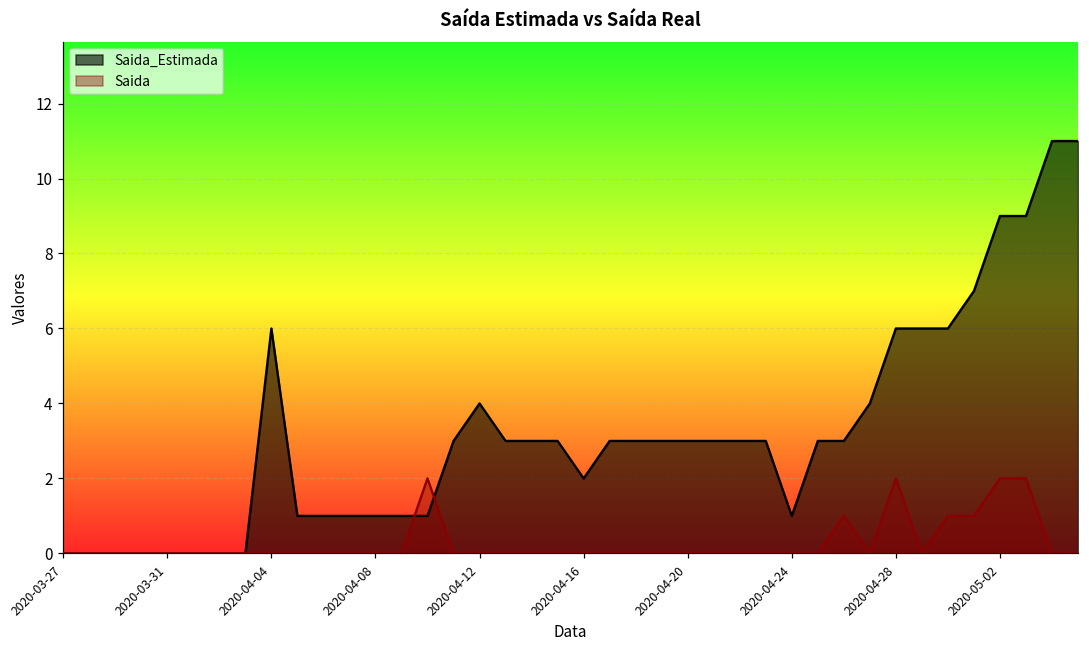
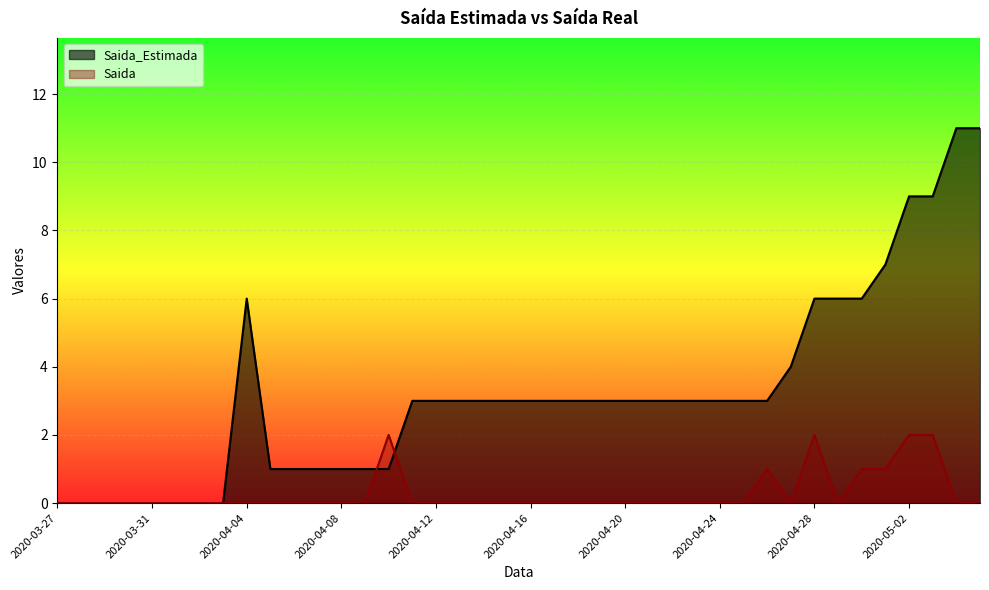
Saida_Estimada, 2020-04-12: 4 -> 3
Saida_Estimada, 2020-04-16: 2 -> 3
Saida_Estimada, 2020-04-24: 1 -> 3
